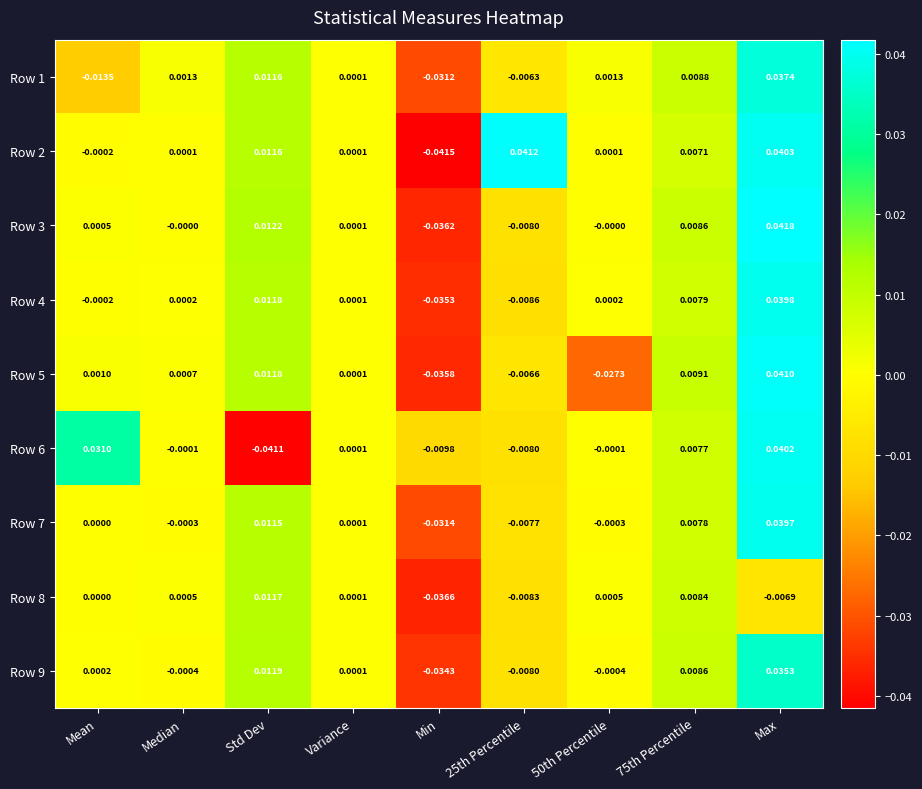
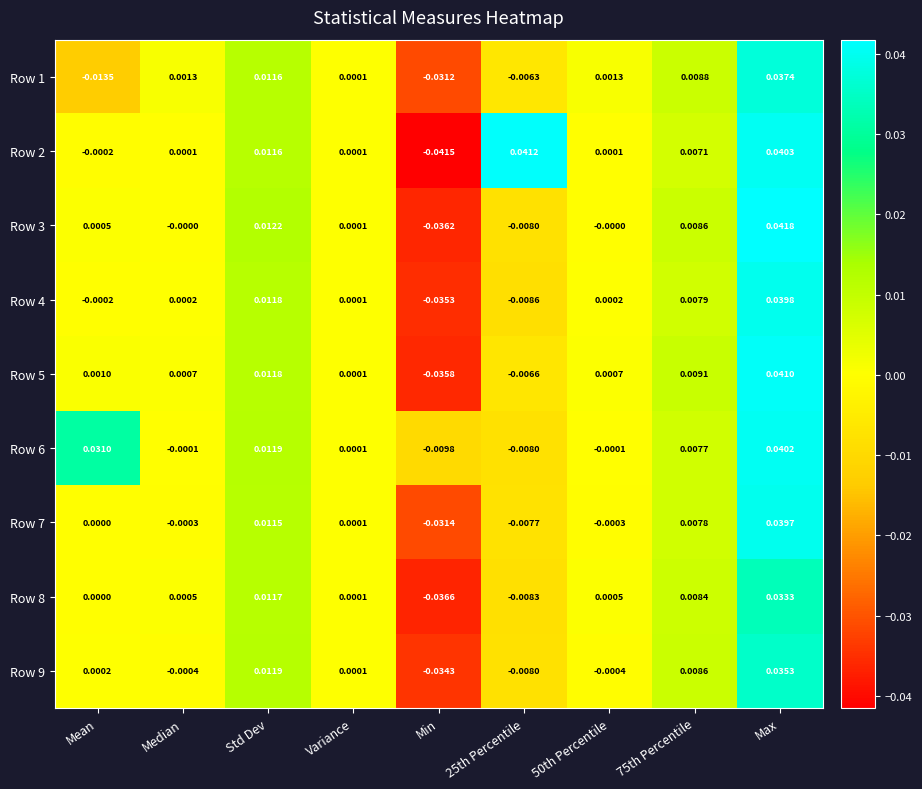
Row 5, 50th Percentile: -0.0273 -> 0.0007
Row 6, Std Dev: -0.0411 -> 0.0119
Row 8, Max: -0.0069 -> 0.0333
